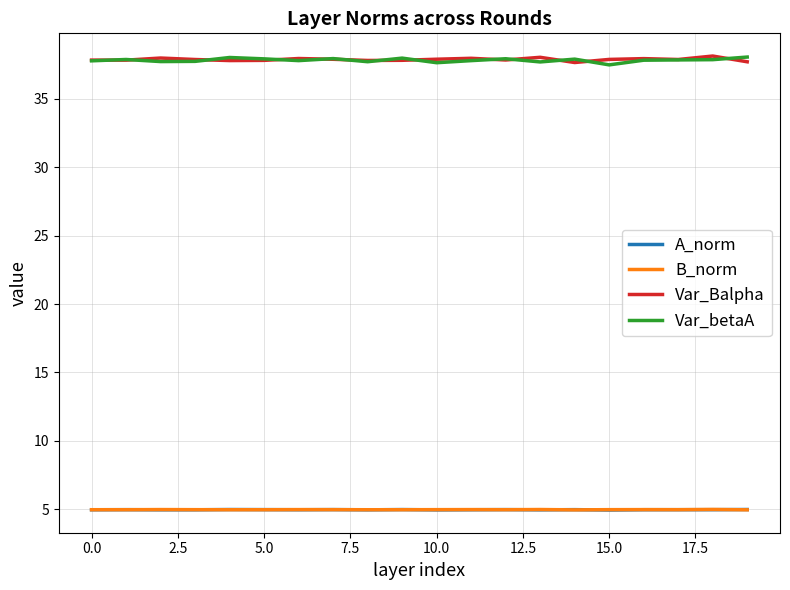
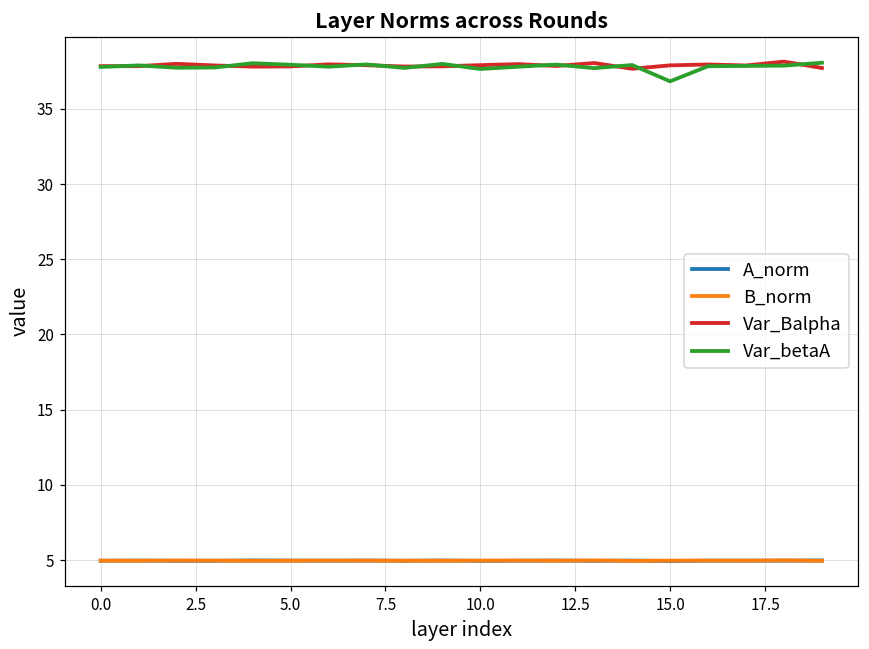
Var_betaA, 15.0: 37.5 -> 36.8
